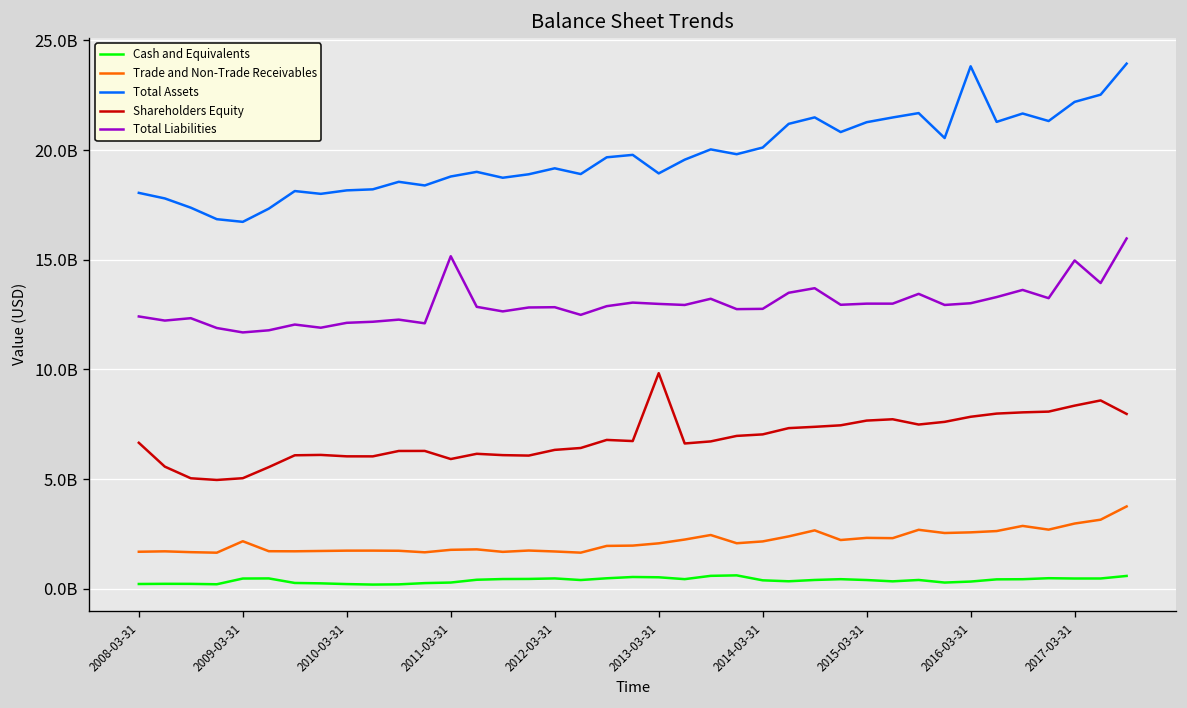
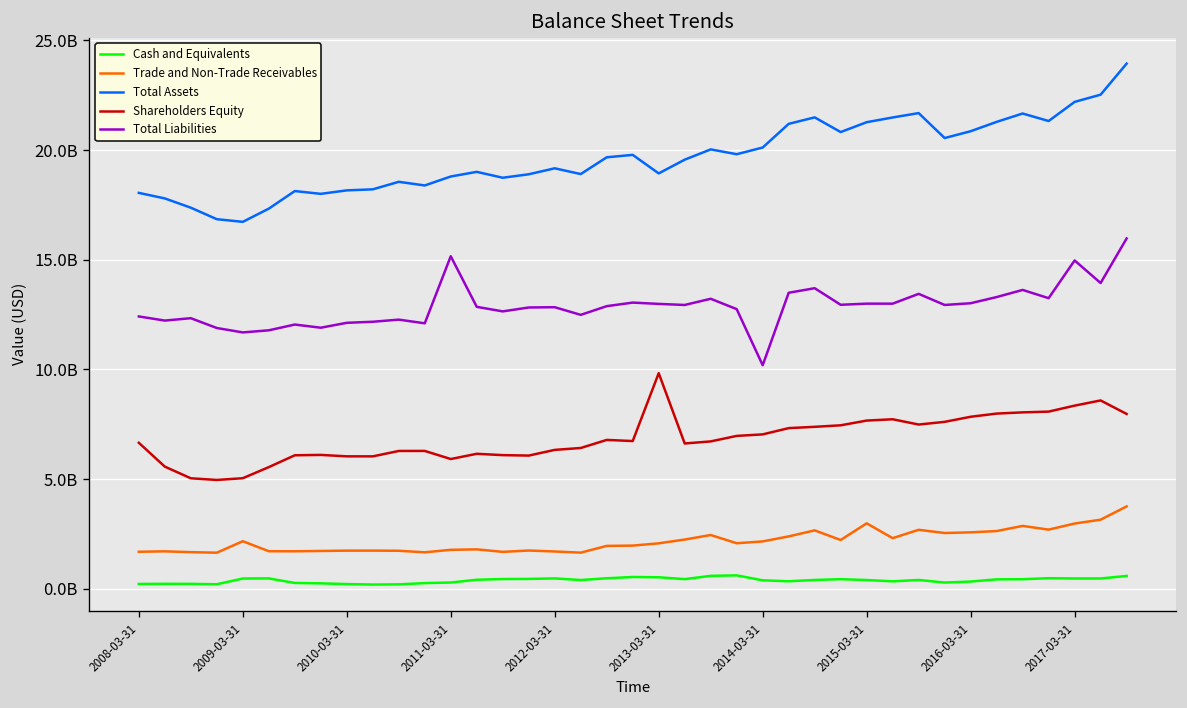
Total Liabilities, 2014-03-31: 12800000000 -> 10200000000
Trade and Non-Trade Receivables, 2015-03-31: 2300000000 -> 3000000000
Total Assets, 2016-03-31: 23800000000 -> 20900000000
